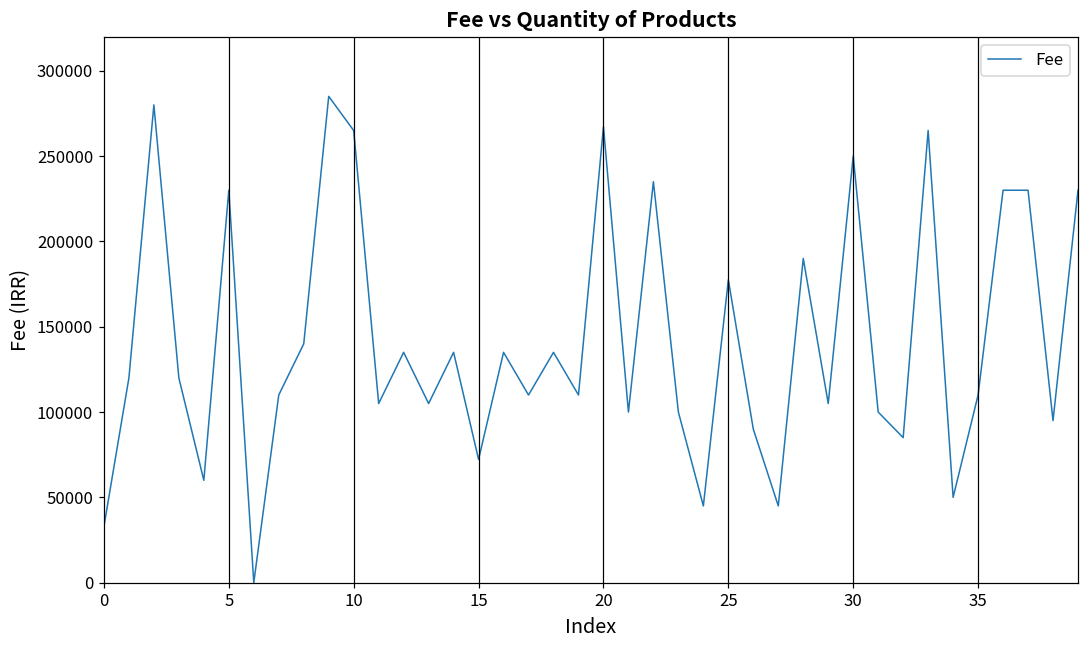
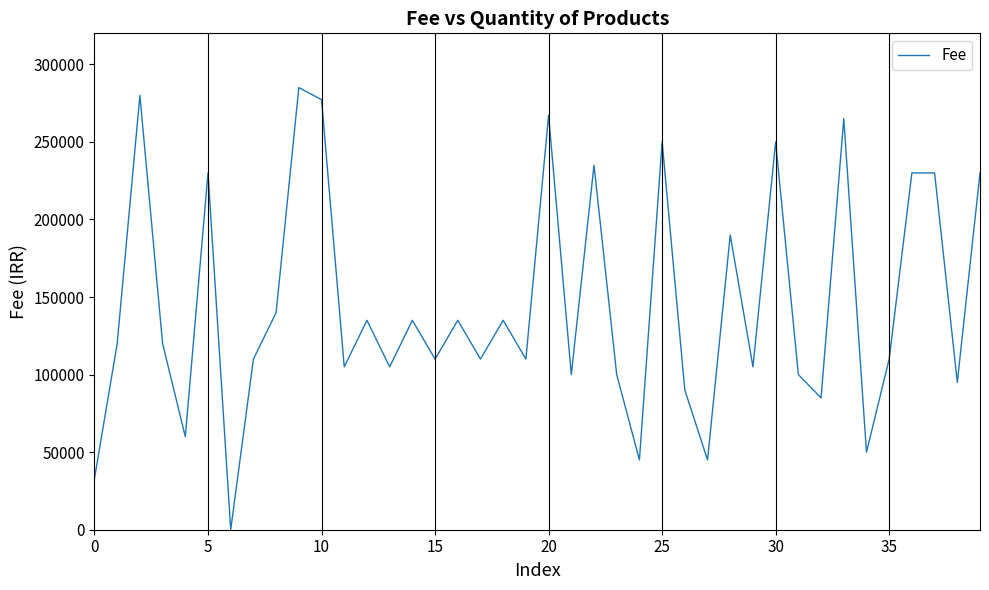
10: 265000 -> 277000
15: 72000 -> 110000
25: 178000 -> 250000
